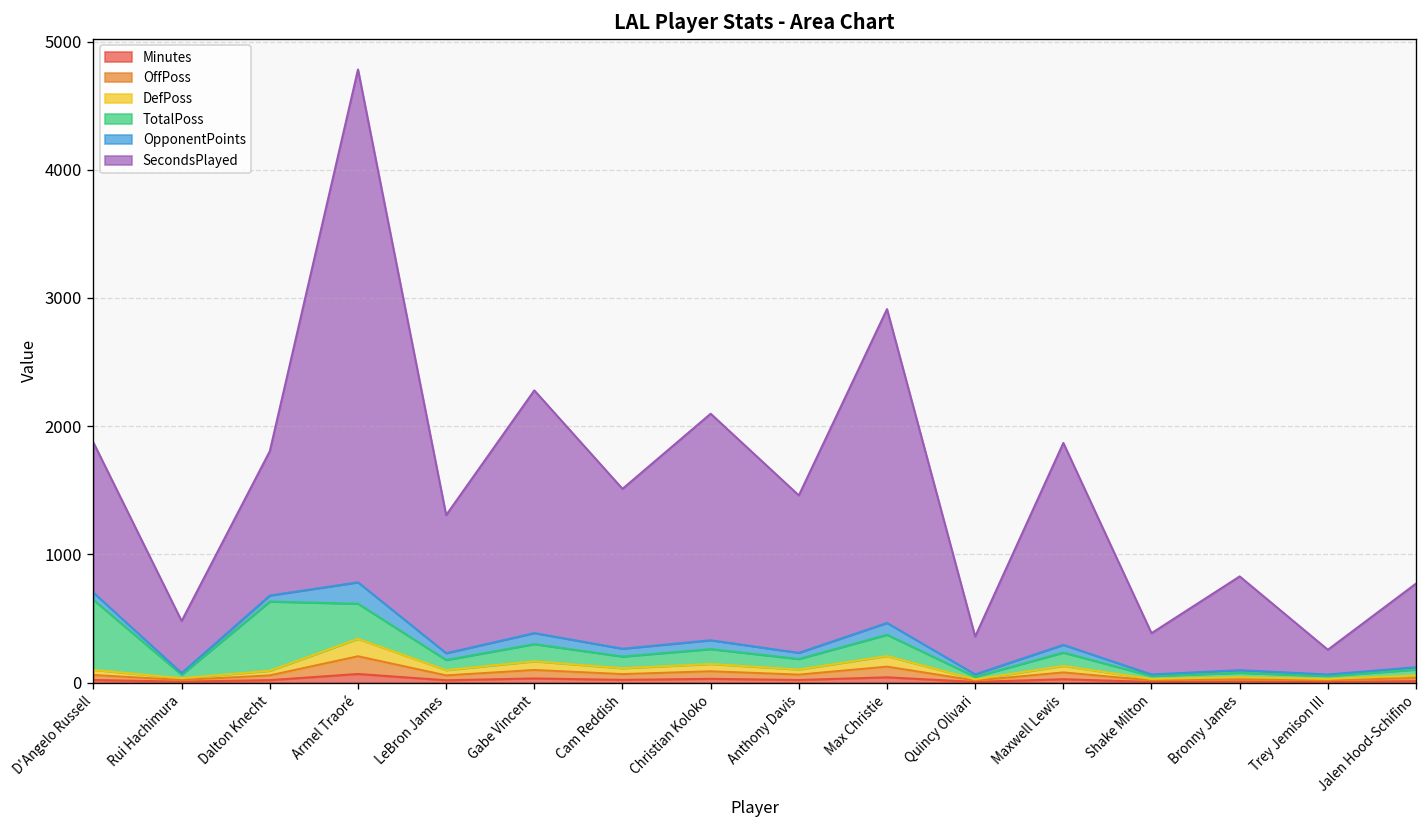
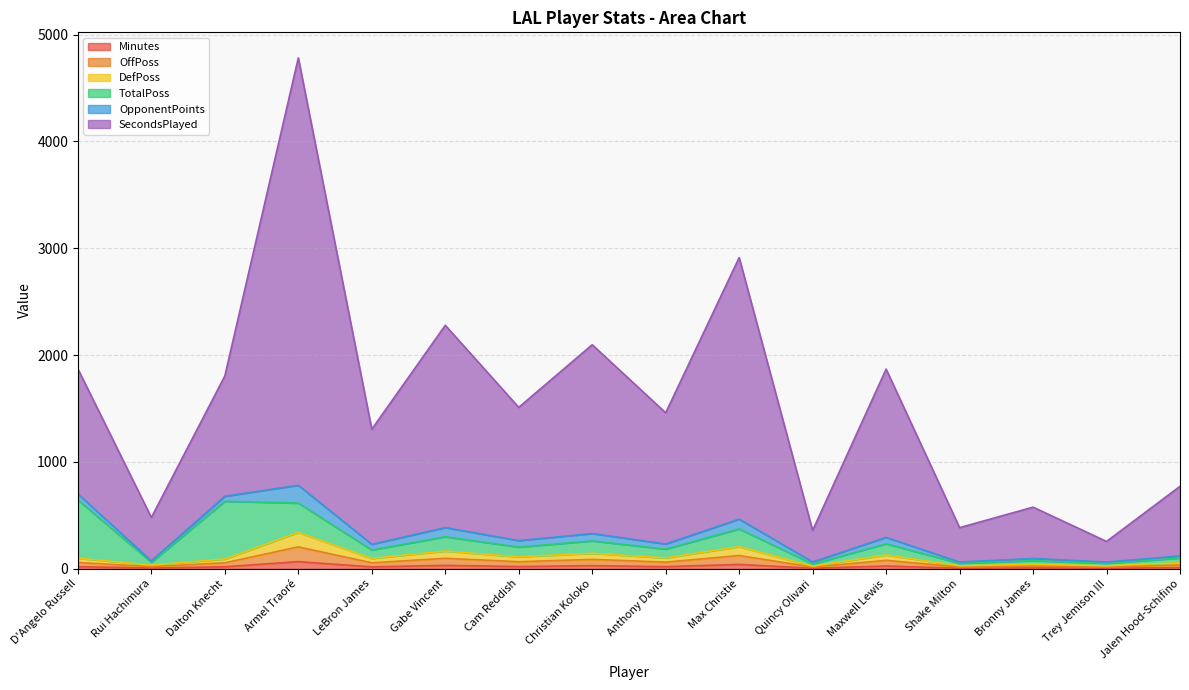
SecondsPlayed, Bronny James: 730 -> 480
